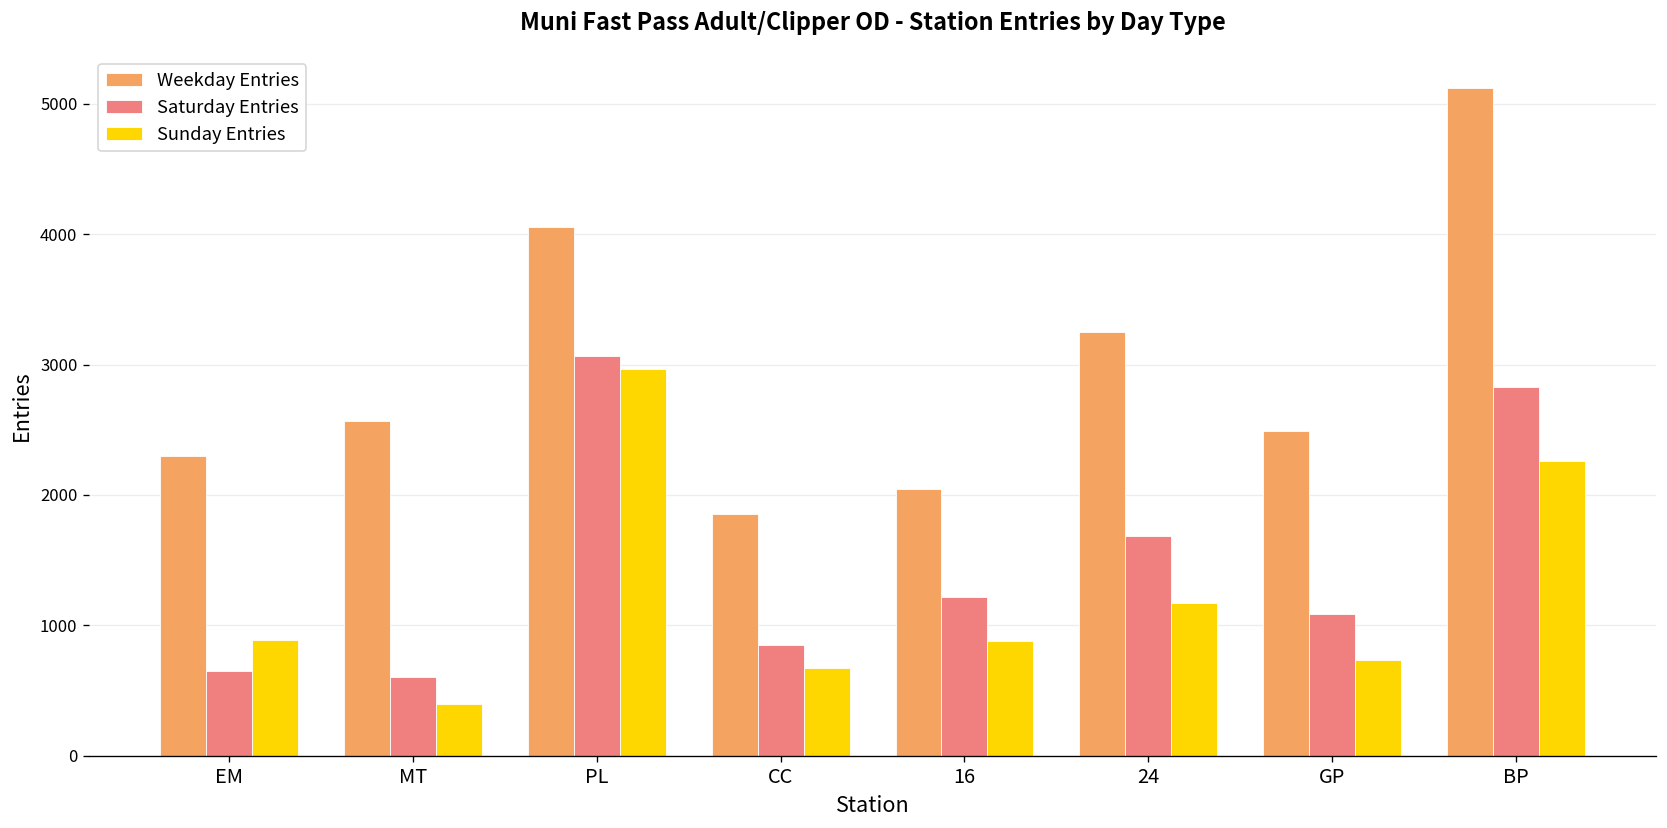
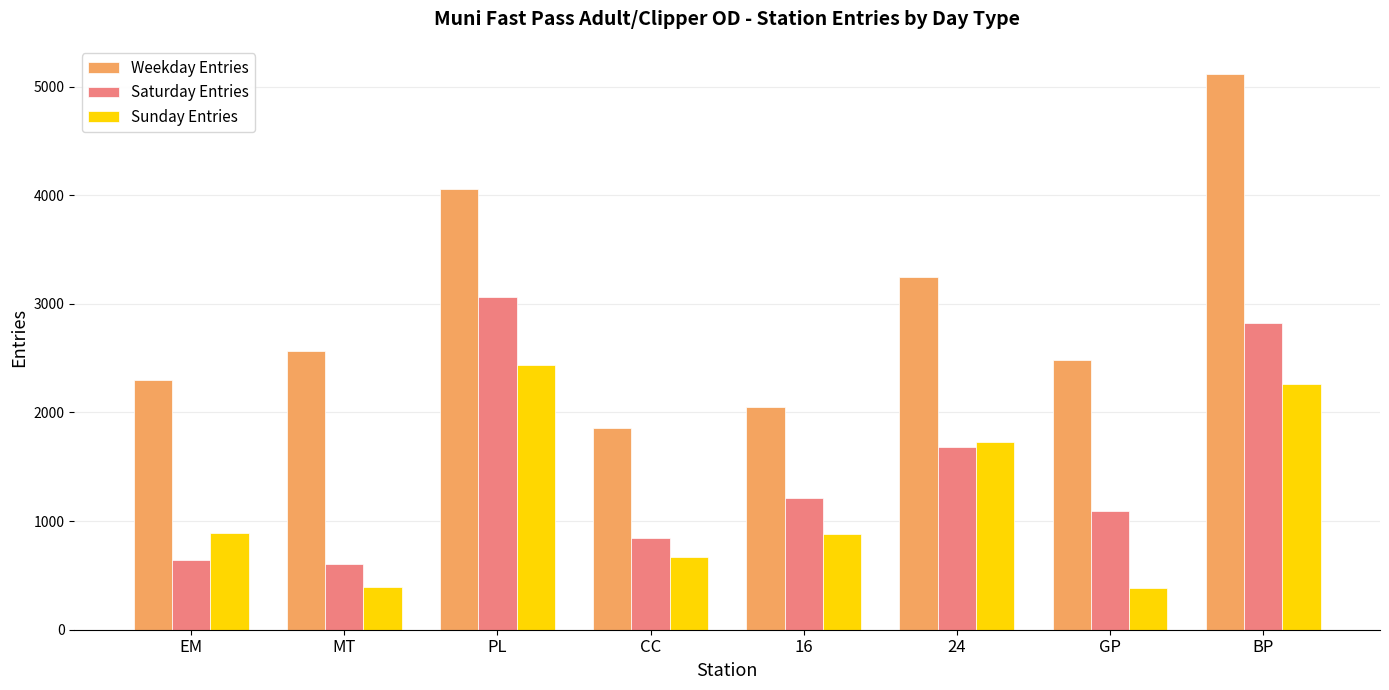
Sunday Entries, PL: 2970 -> 2440
Sunday Entries, 24: 1170 -> 1730
Sunday Entries, GP: 730 -> 380
